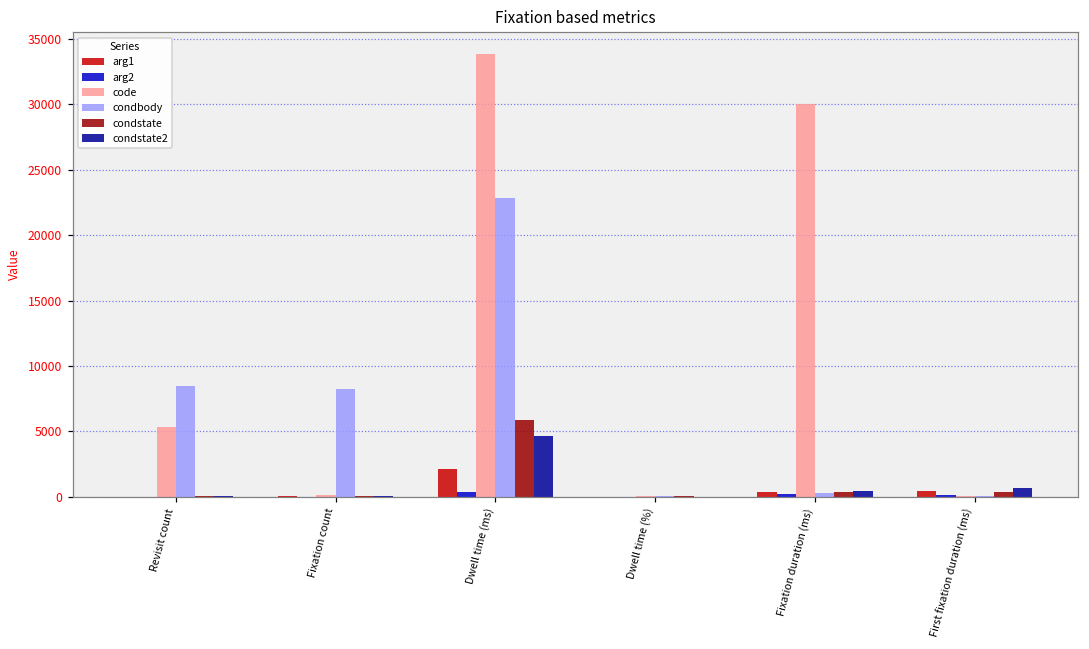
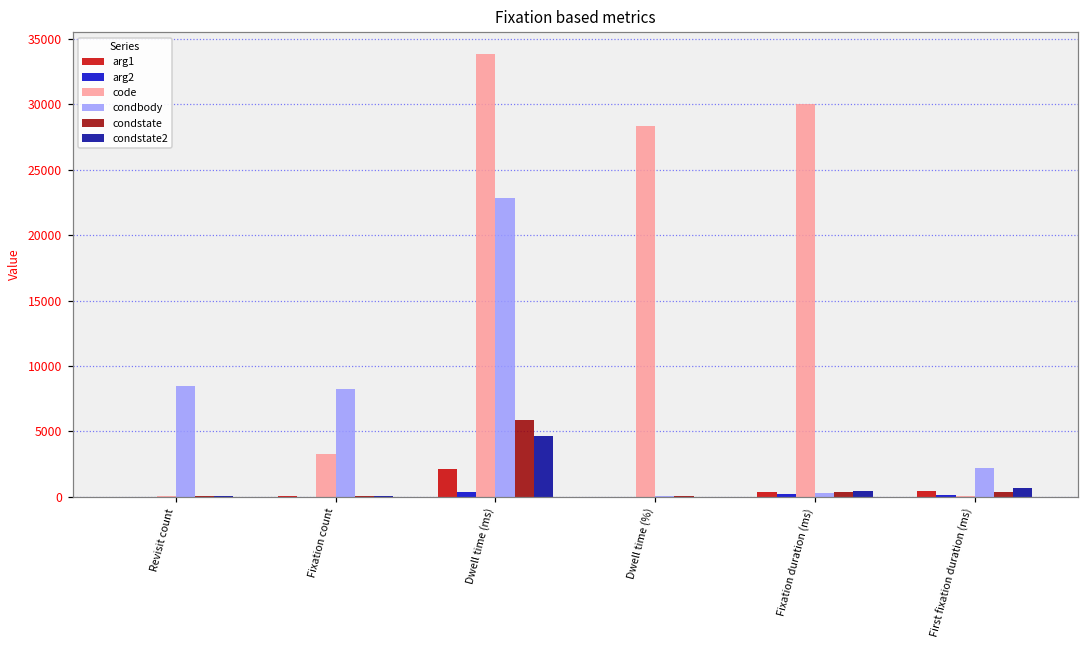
code, Revisit count: 5300 -> 0
code, Fixation count: 100 -> 3300
code, Dwell time (%): 0 -> 28400
condbody, First fixation duration (ms): 100 -> 2200
